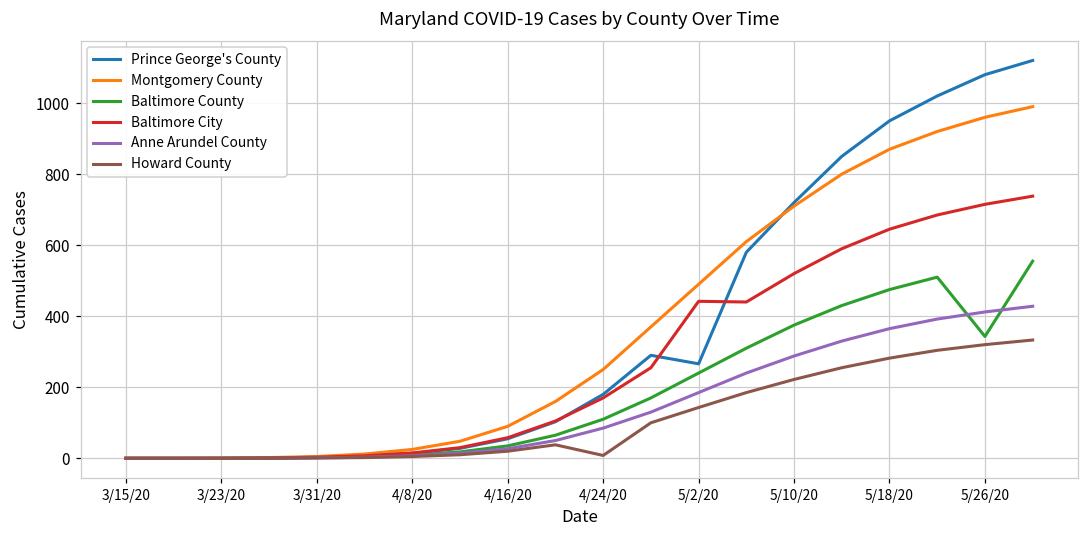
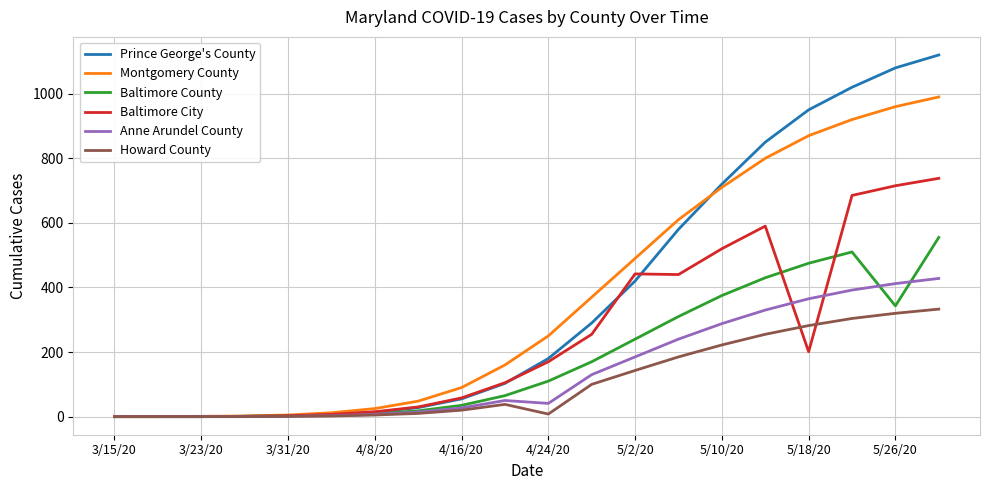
Anne Arundel County, 4/24/20: 90 -> 40
Prince George's County, 5/2/20: 270 -> 420
Baltimore City, 5/18/20: 650 -> 200
